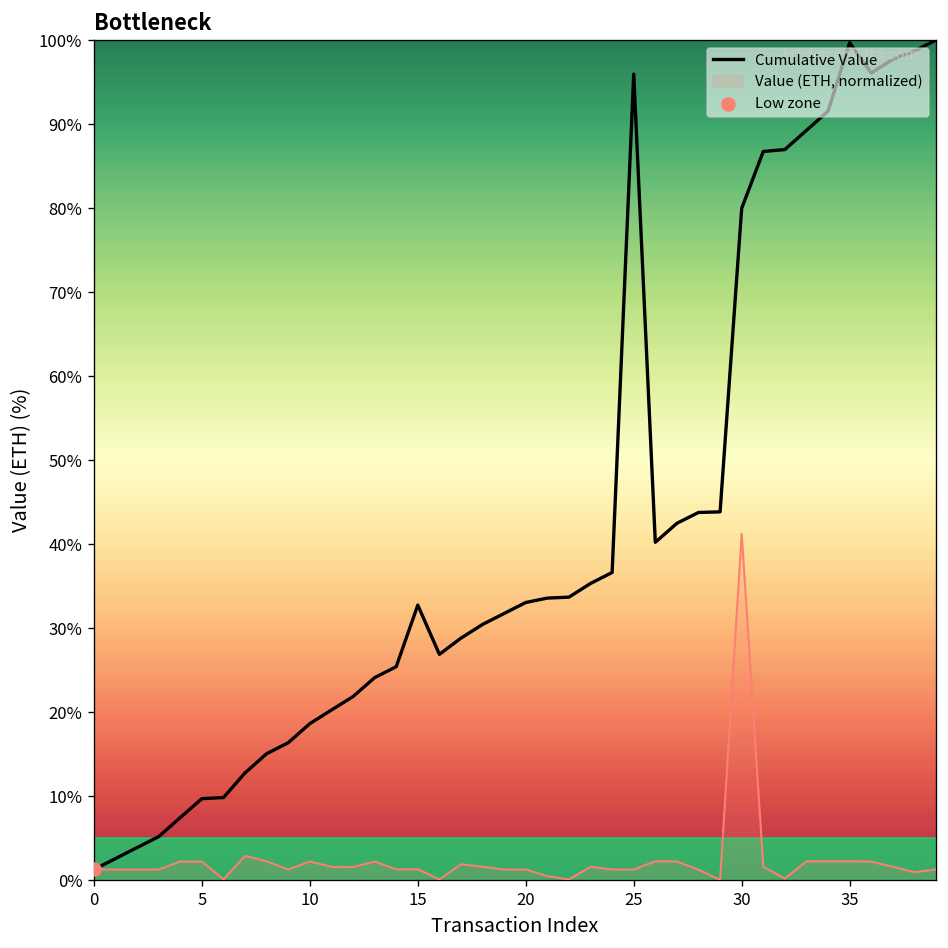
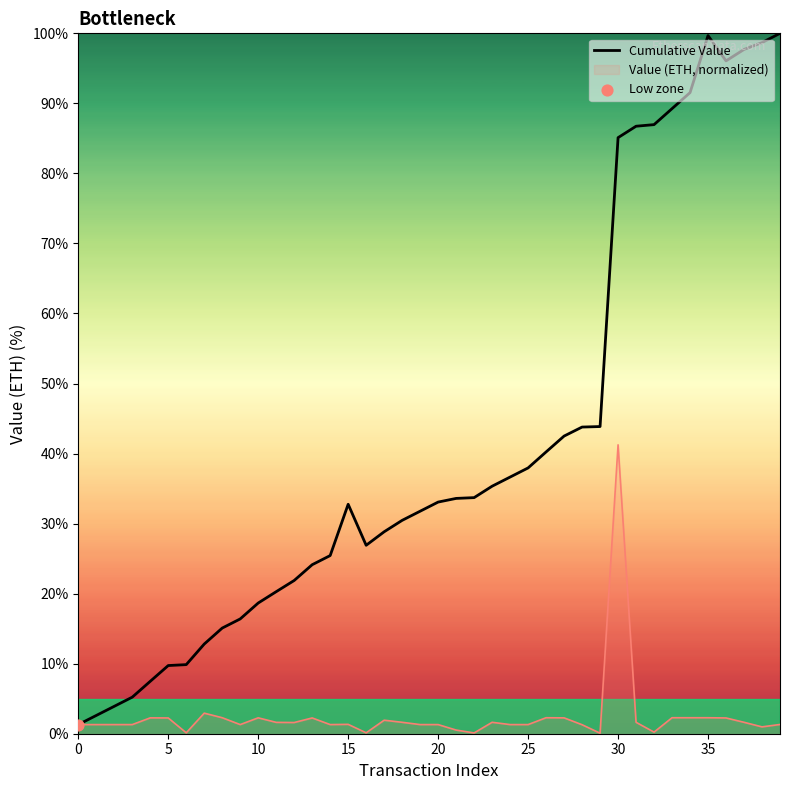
Cumulative Value, 25: 96% -> 38%
Cumulative Value, 30: 80% -> 85%
